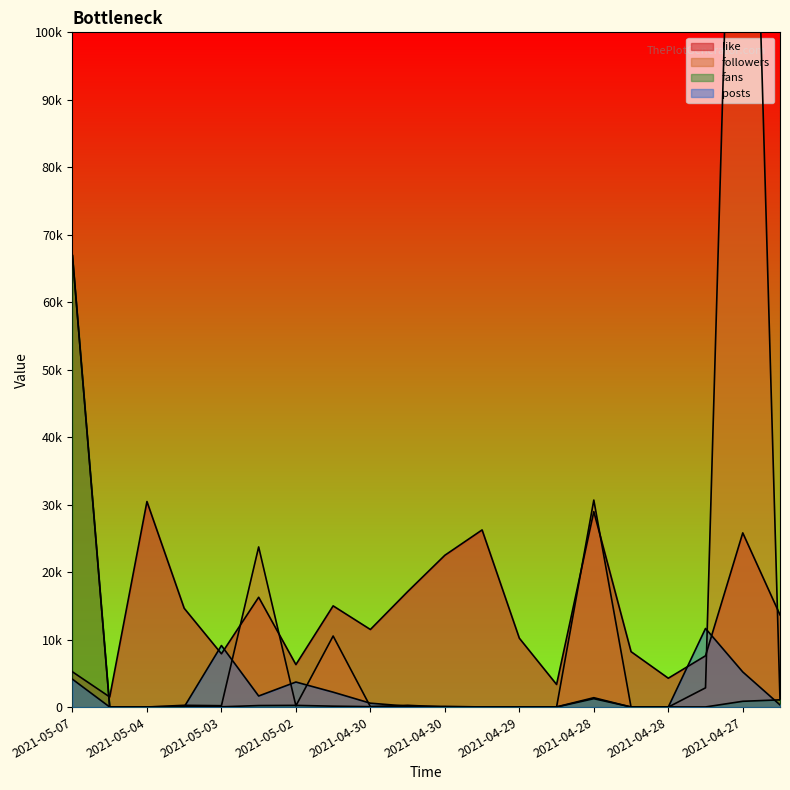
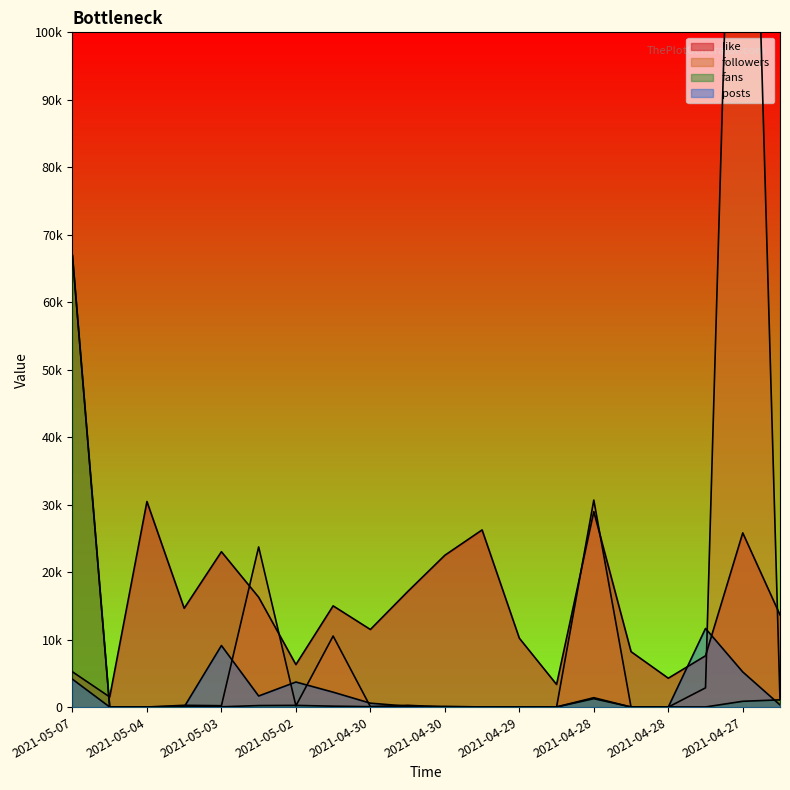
like, 2021-05-03: 8000 -> 23000
